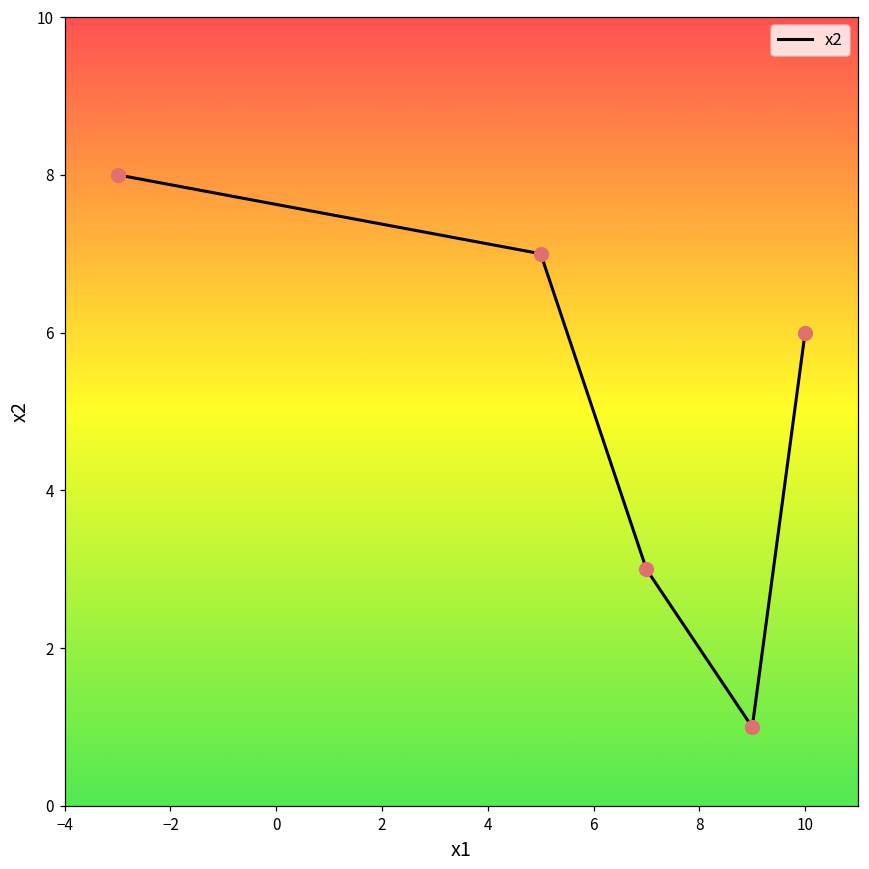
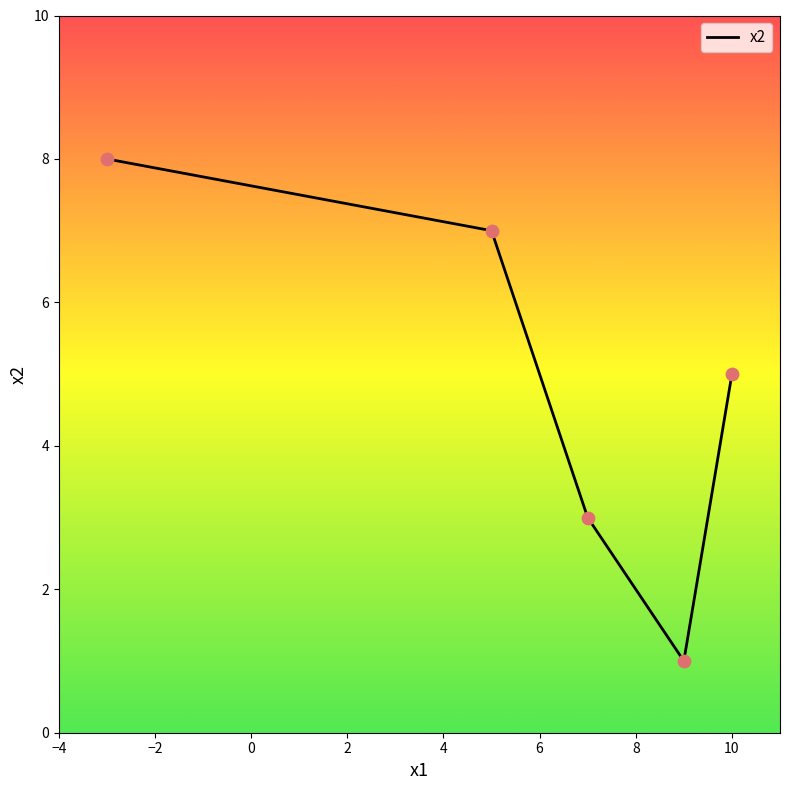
10: 6 -> 5
